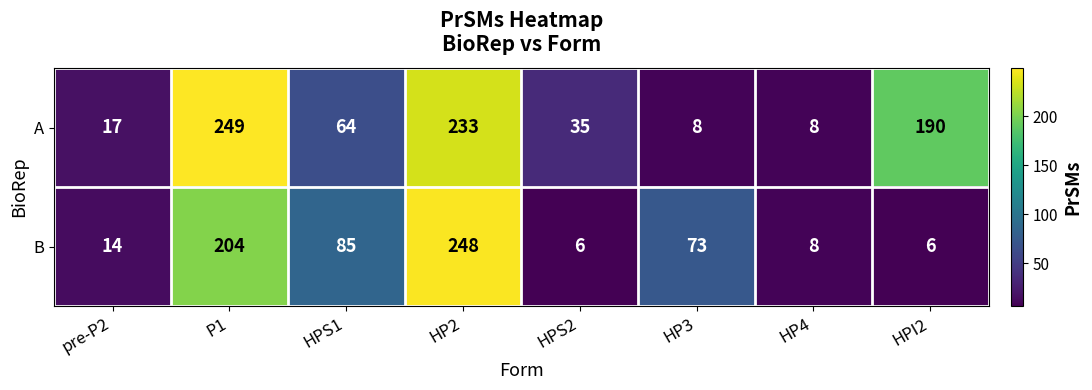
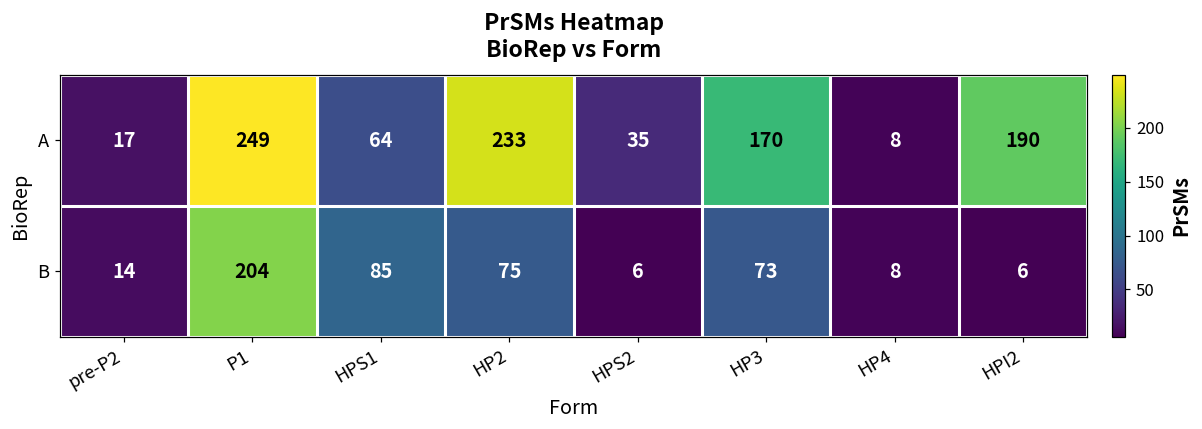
A, HP3: 8 -> 170
B, HP2: 248 -> 75
